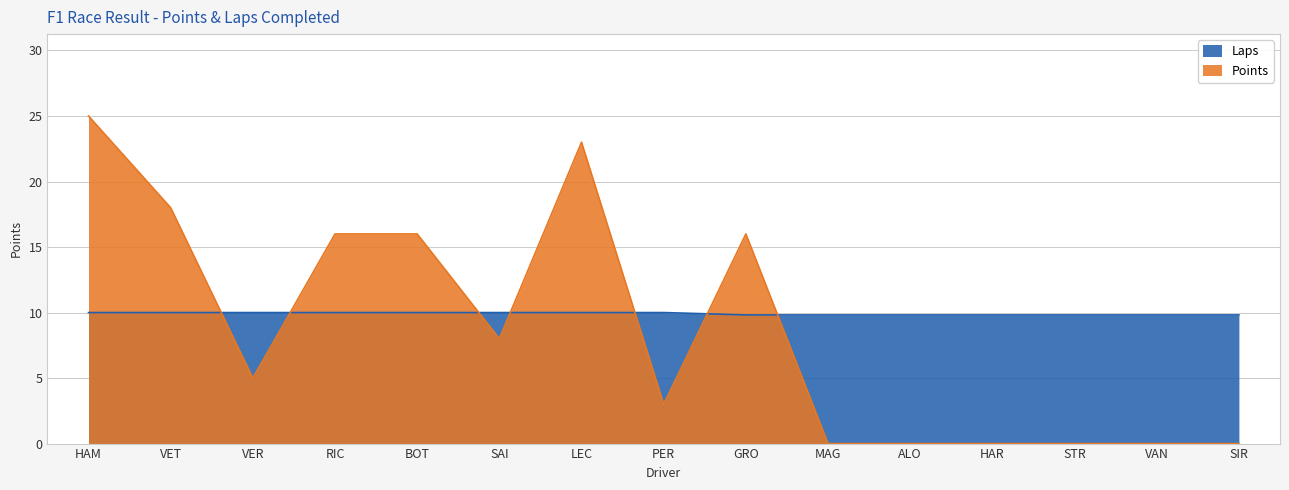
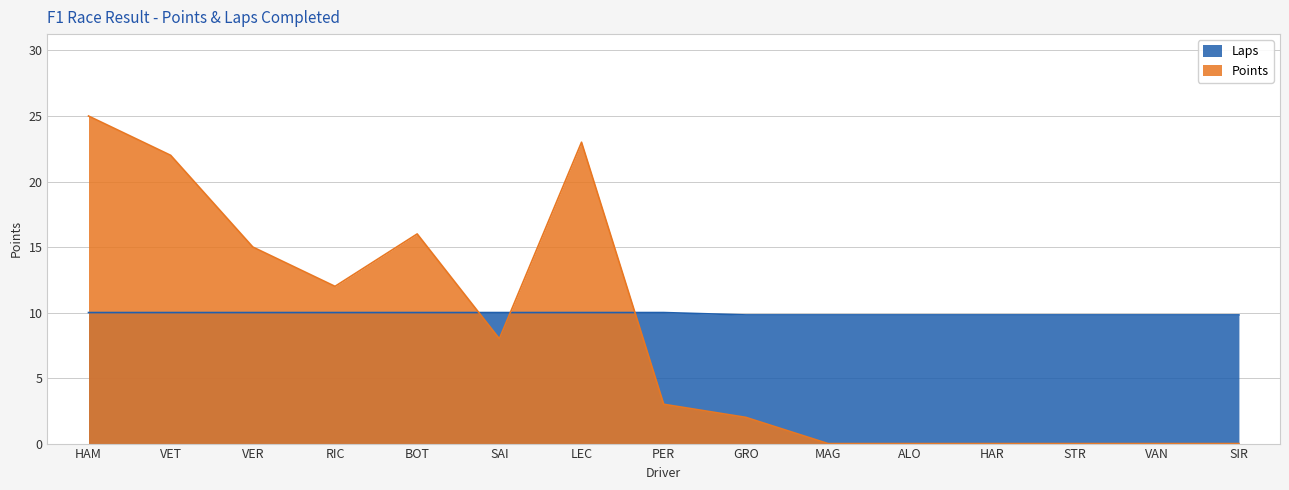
Points, VET: 18 -> 22
Points, VER: 5 -> 15
Points, RIC: 16 -> 12
Points, GRO: 16 -> 2
